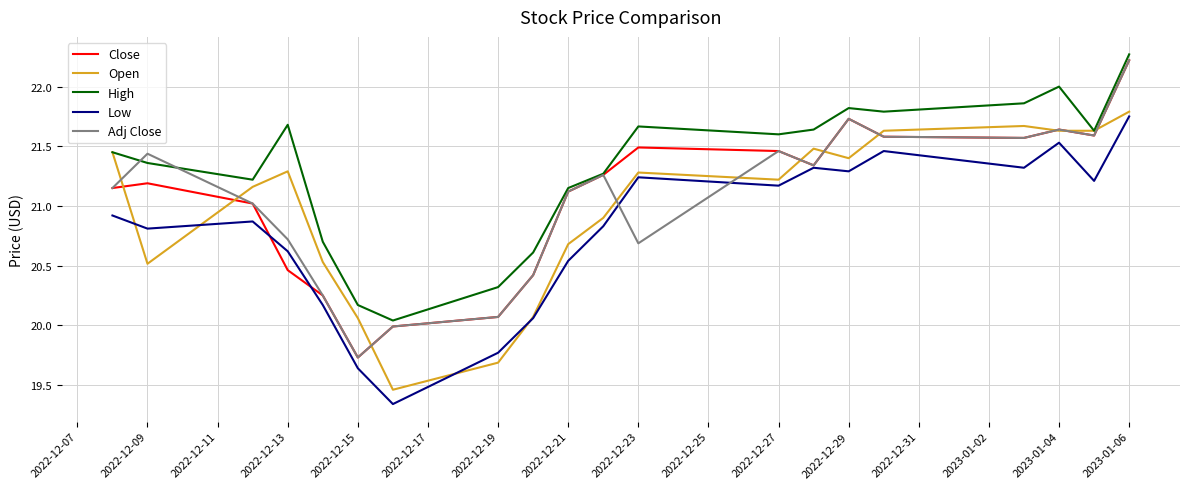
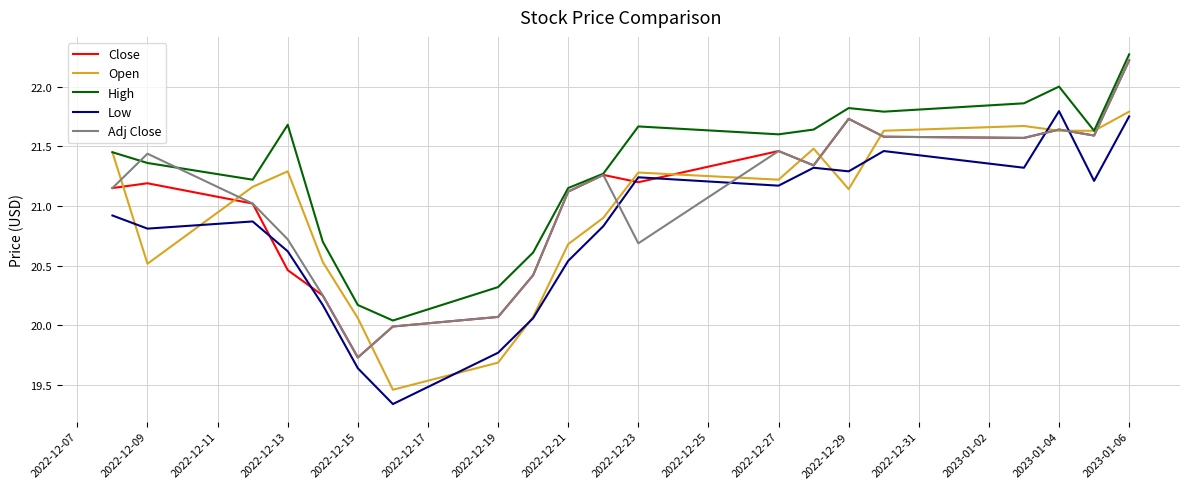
Close, 2022-12-23: 21.49 -> 21.20
Open, 2022-12-29: 21.40 -> 21.14
Low, 2023-01-04: 21.53 -> 21.79
